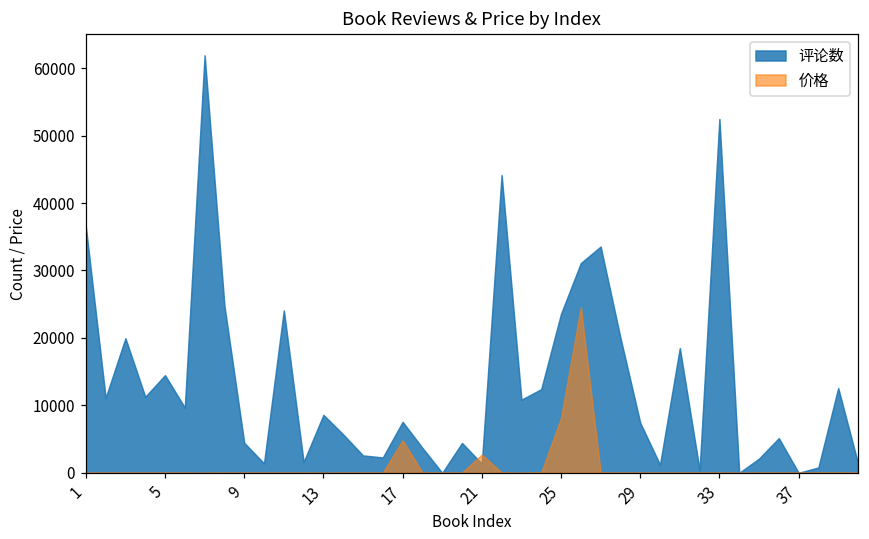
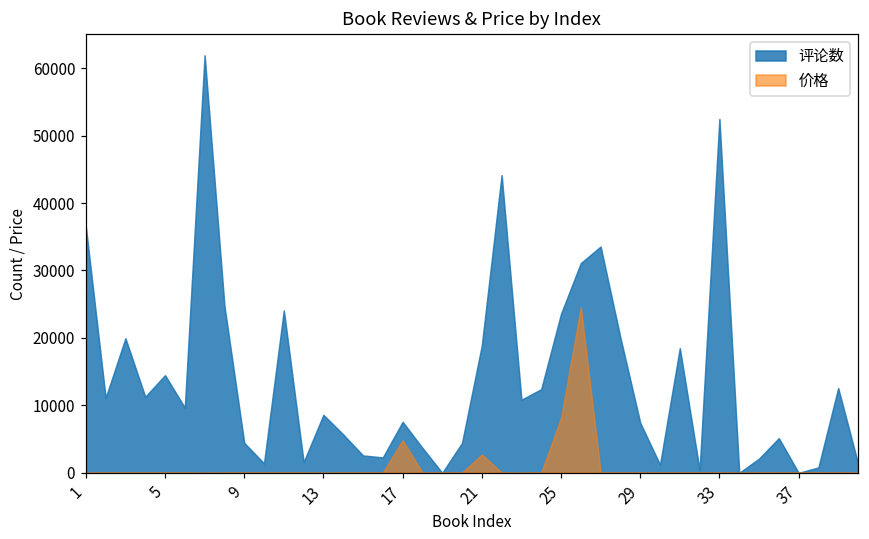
评论数, 21: 1000 -> 19000
